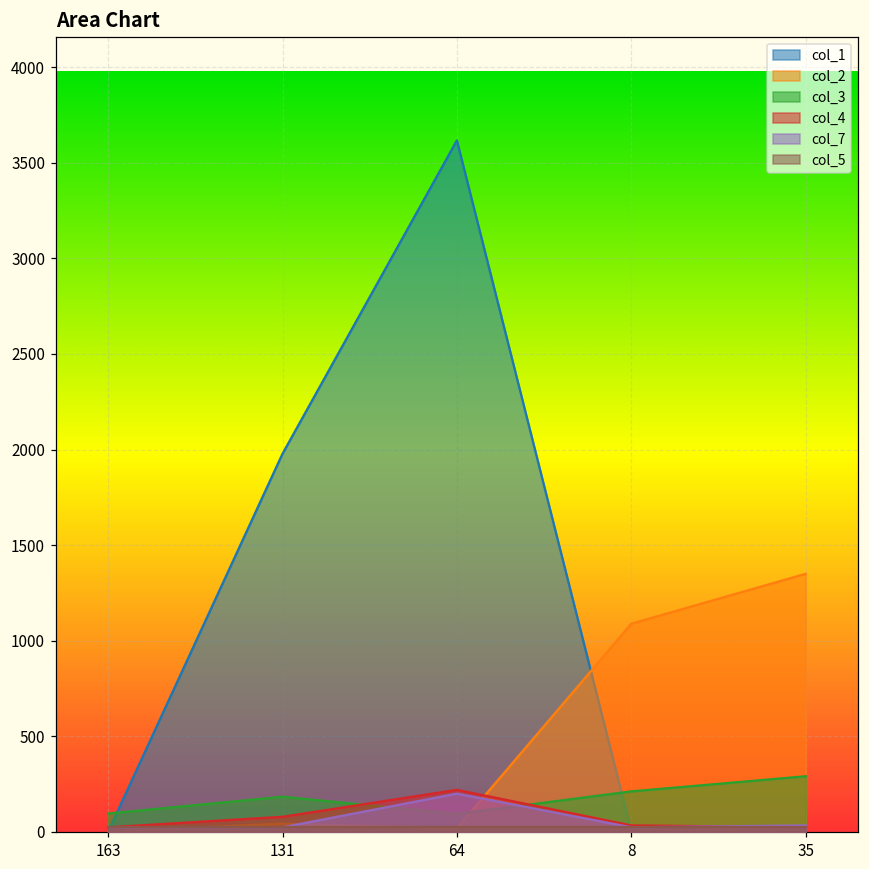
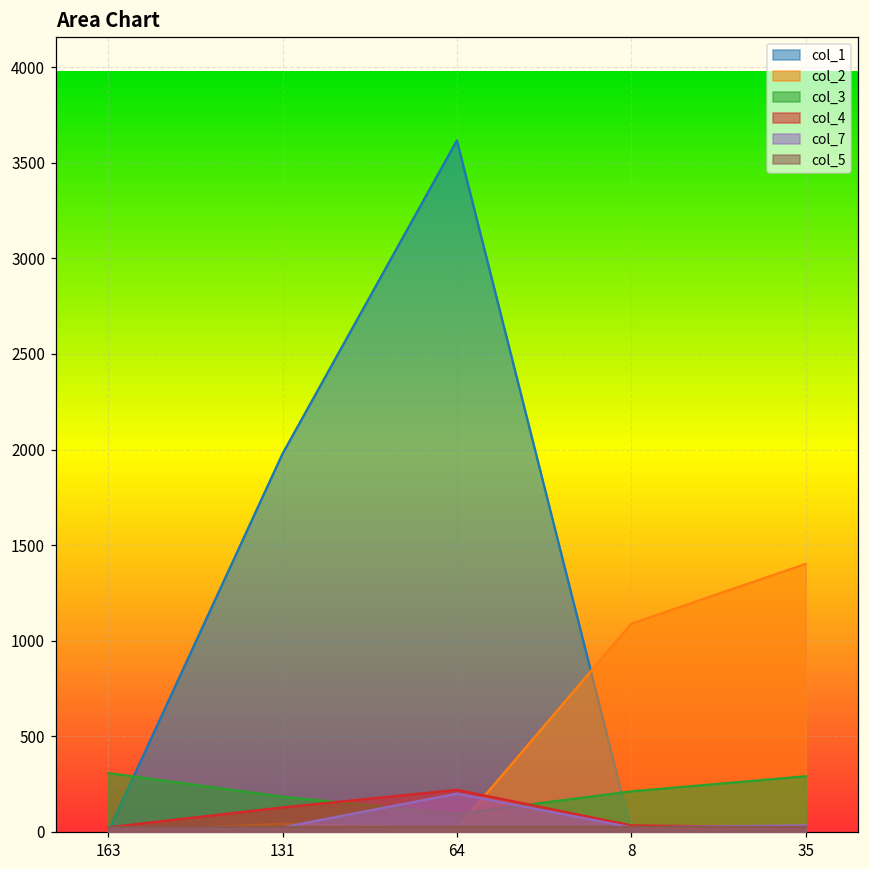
col_3, 163: 100 -> 310
col_4, 131: 80 -> 130
col_2, 35: 1350 -> 1400
